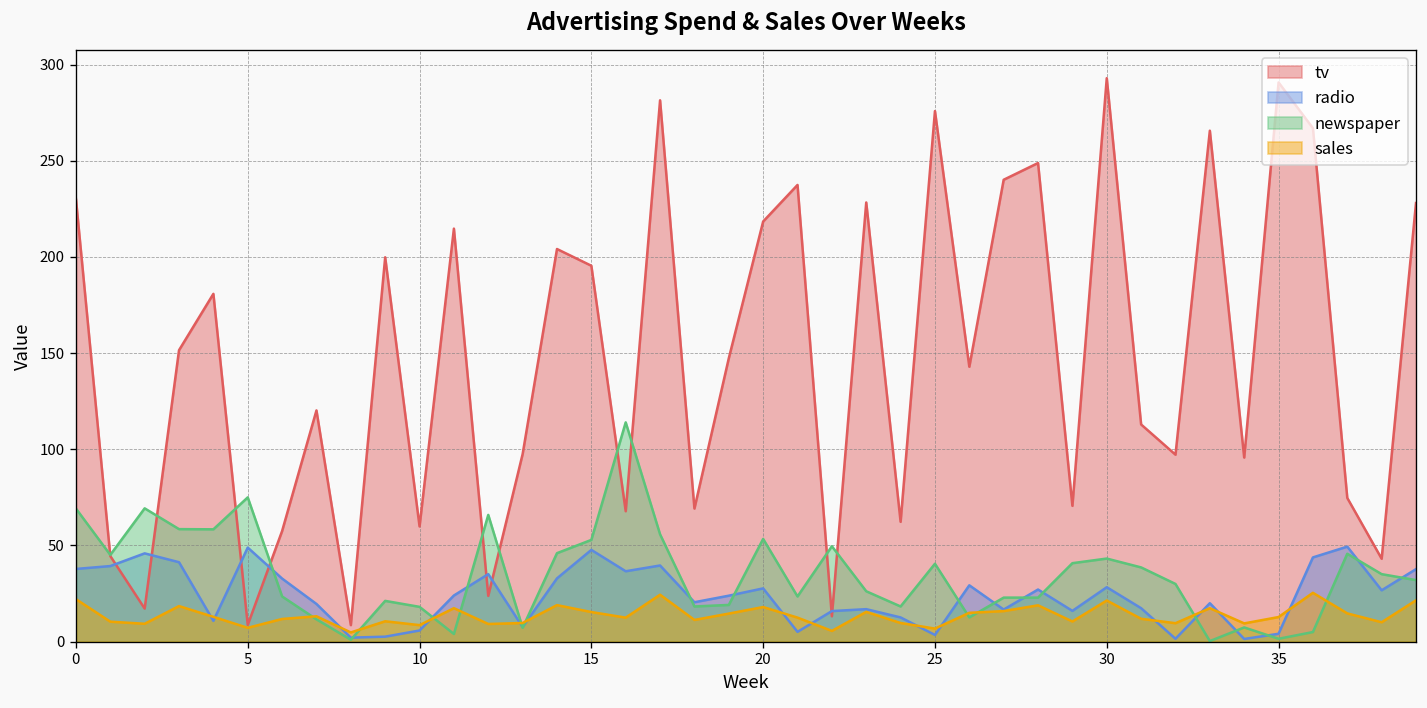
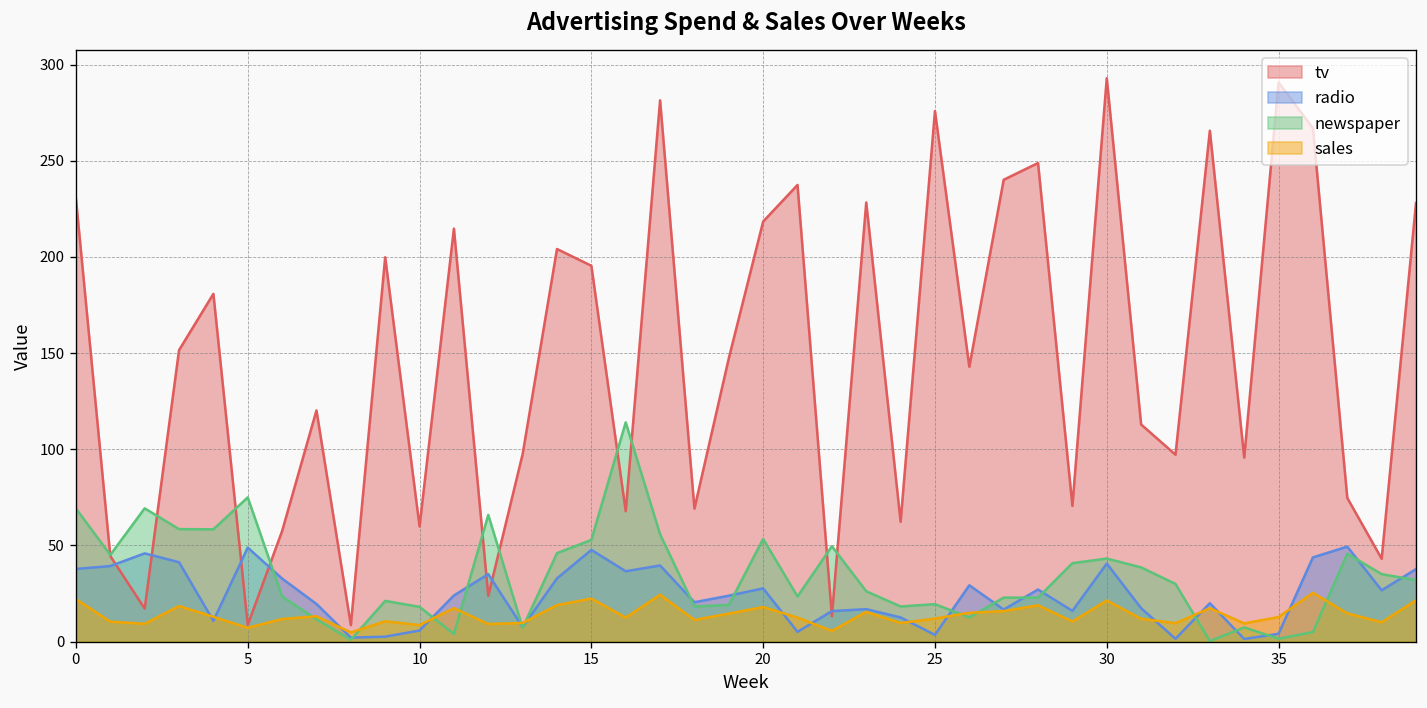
sales, 15: 15 -> 22
newspaper, 25: 41 -> 20
sales, 25: 7 -> 12
radio, 30: 28 -> 41
